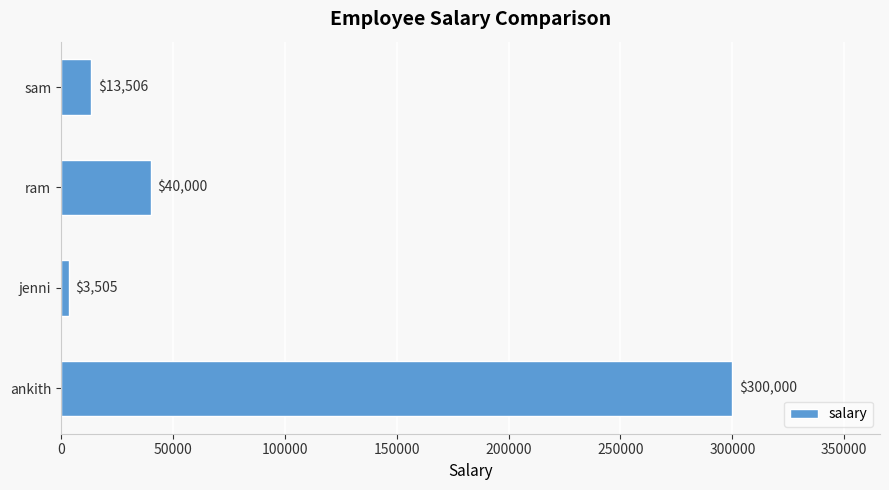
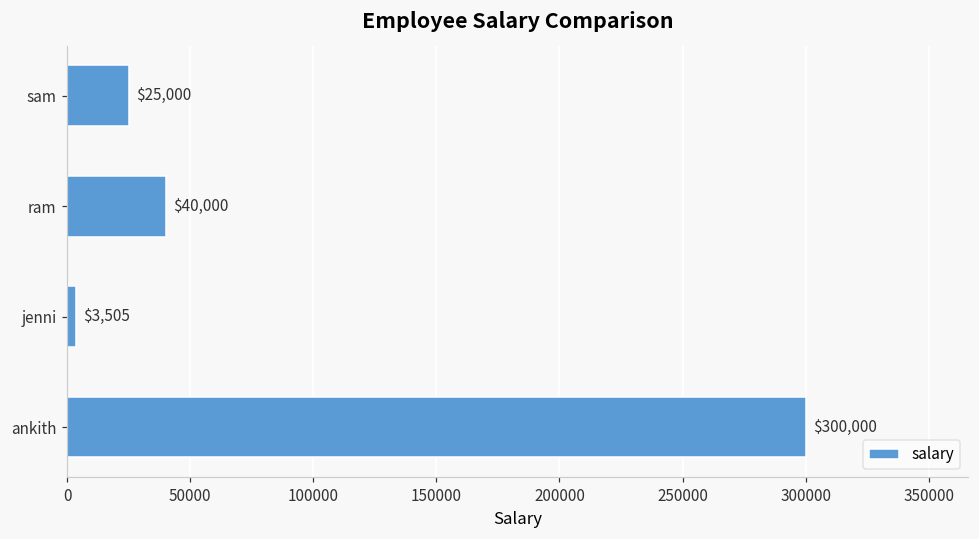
sam: $13,506 -> $25,000
